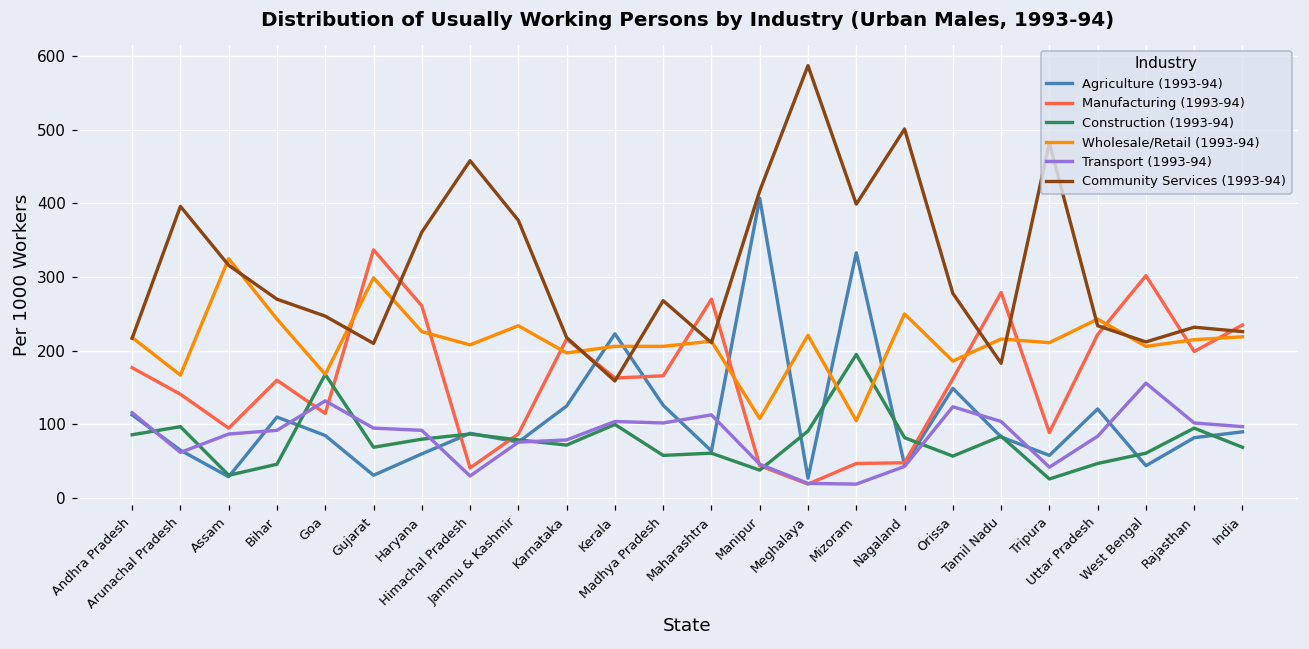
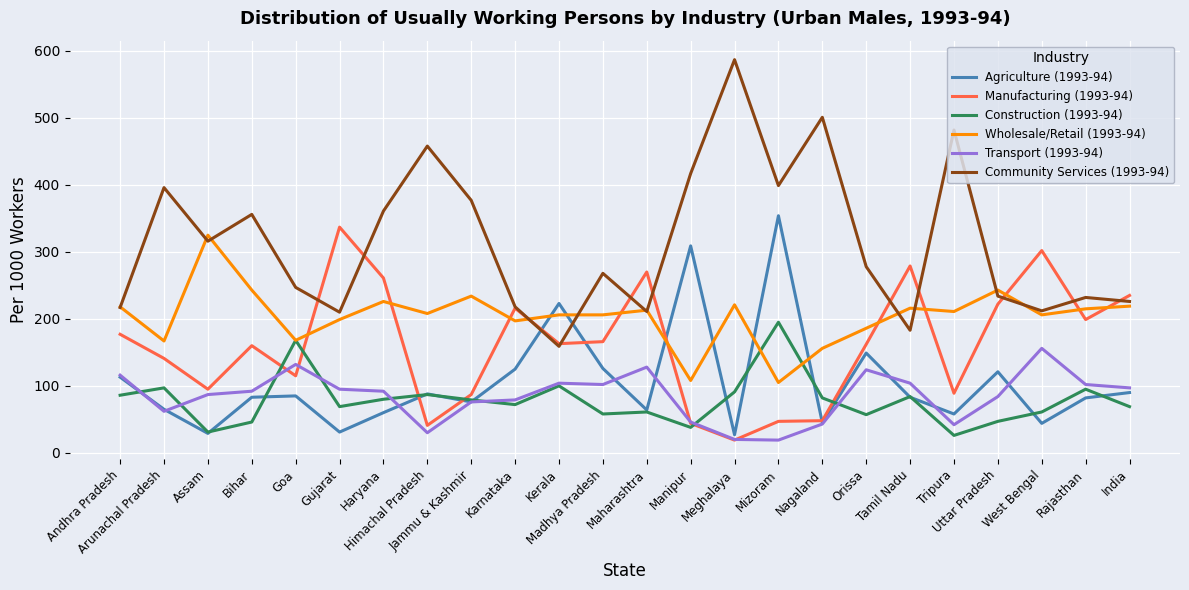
Agriculture (1993-94), Bihar: 110 -> 80
Community Services (1993-94), Bihar: 270 -> 360
Wholesale/Retail (1993-94), Gujarat: 300 -> 200
Transport (1993-94), Maharashtra: 110 -> 130
Agriculture (1993-94), Manipur: 410 -> 310
Agriculture (1993-94), Mizoram: 330 -> 350
Wholesale/Retail (1993-94), Nagaland: 250 -> 160
